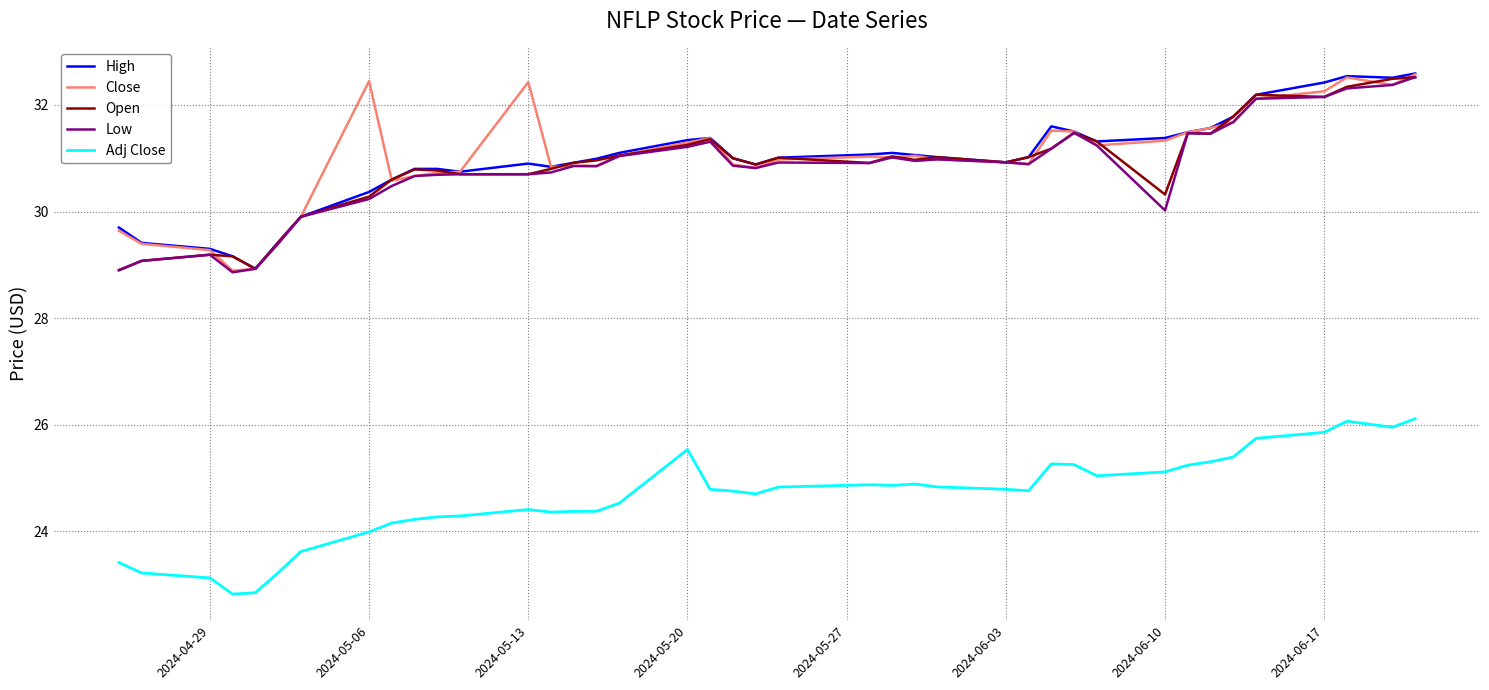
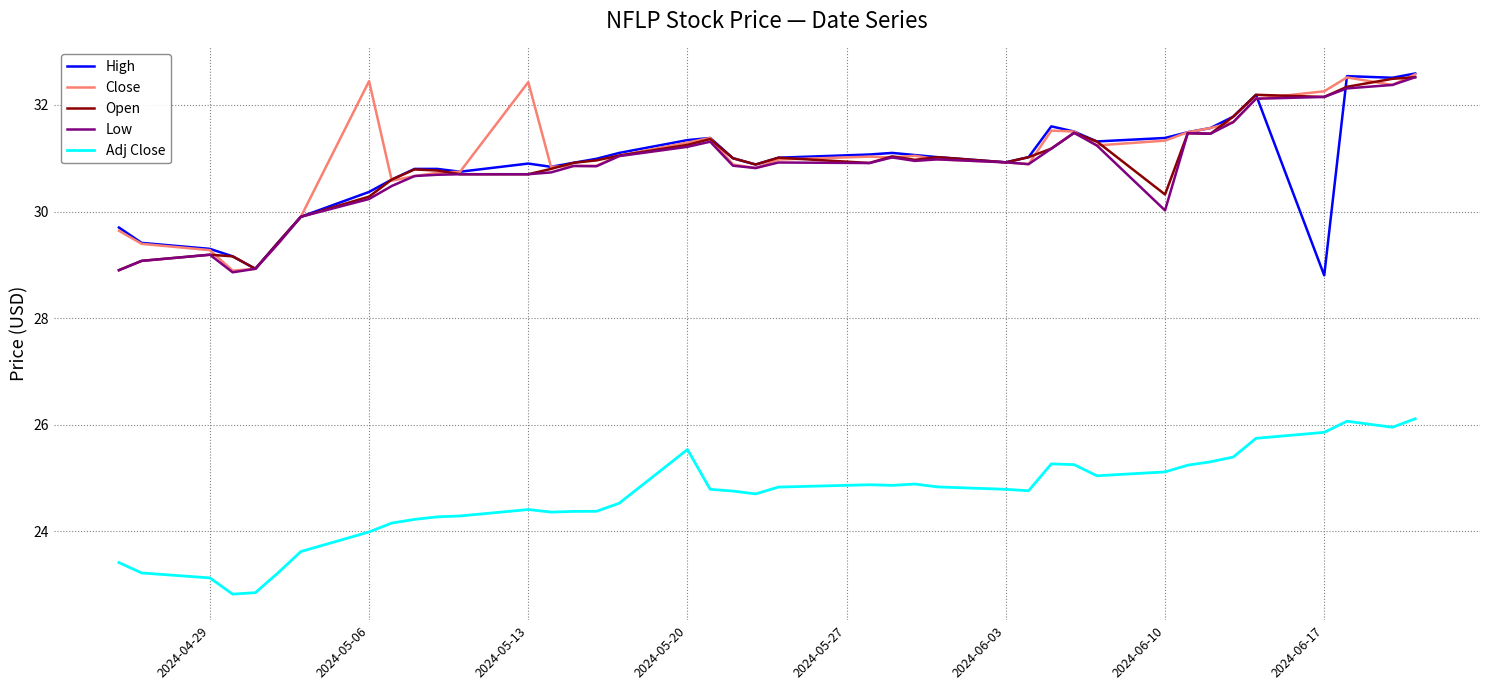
High, 2024-06-17: 32.4 -> 28.8
